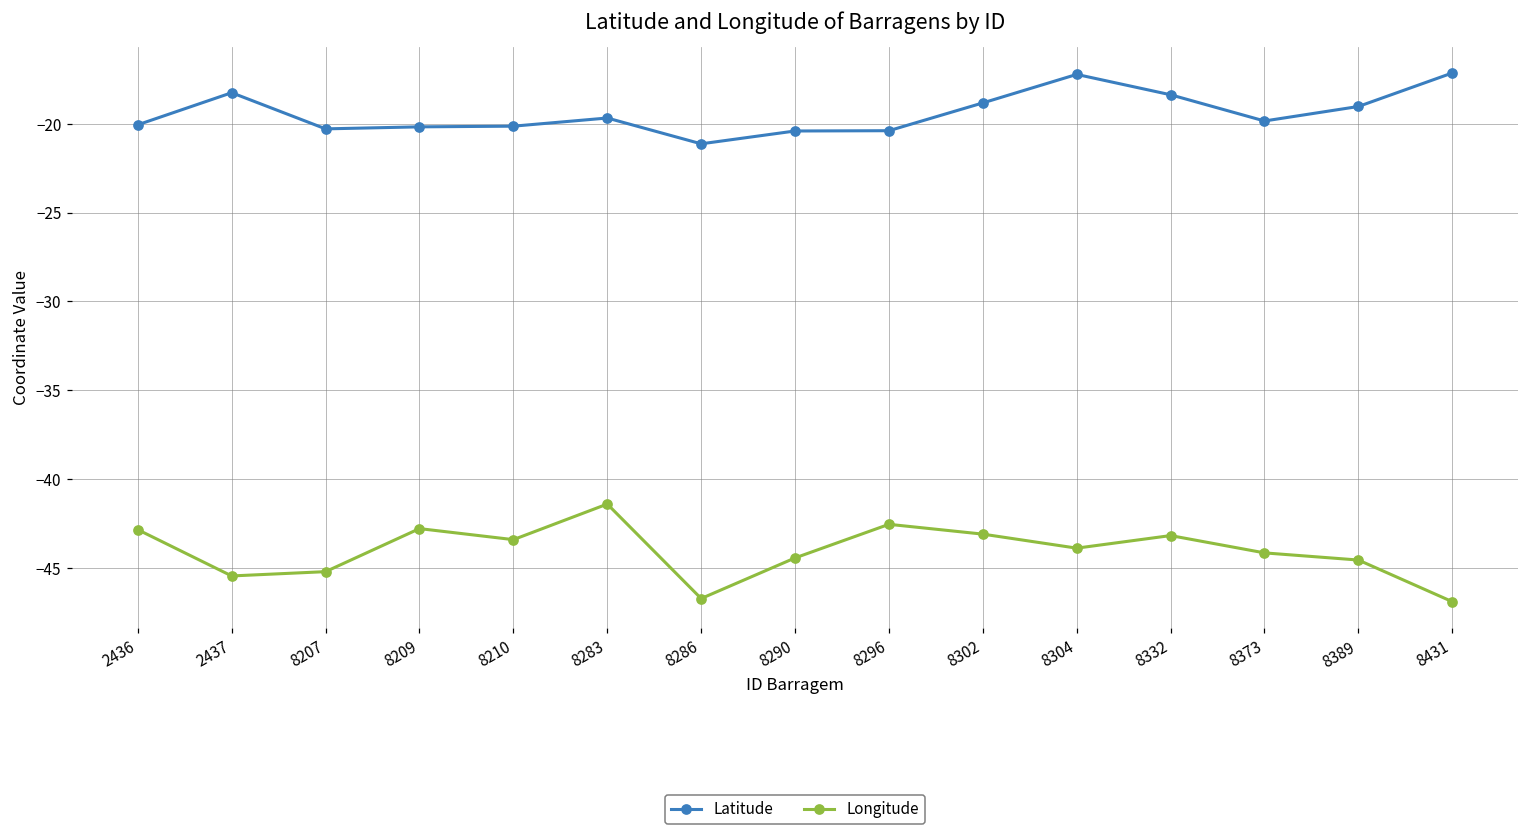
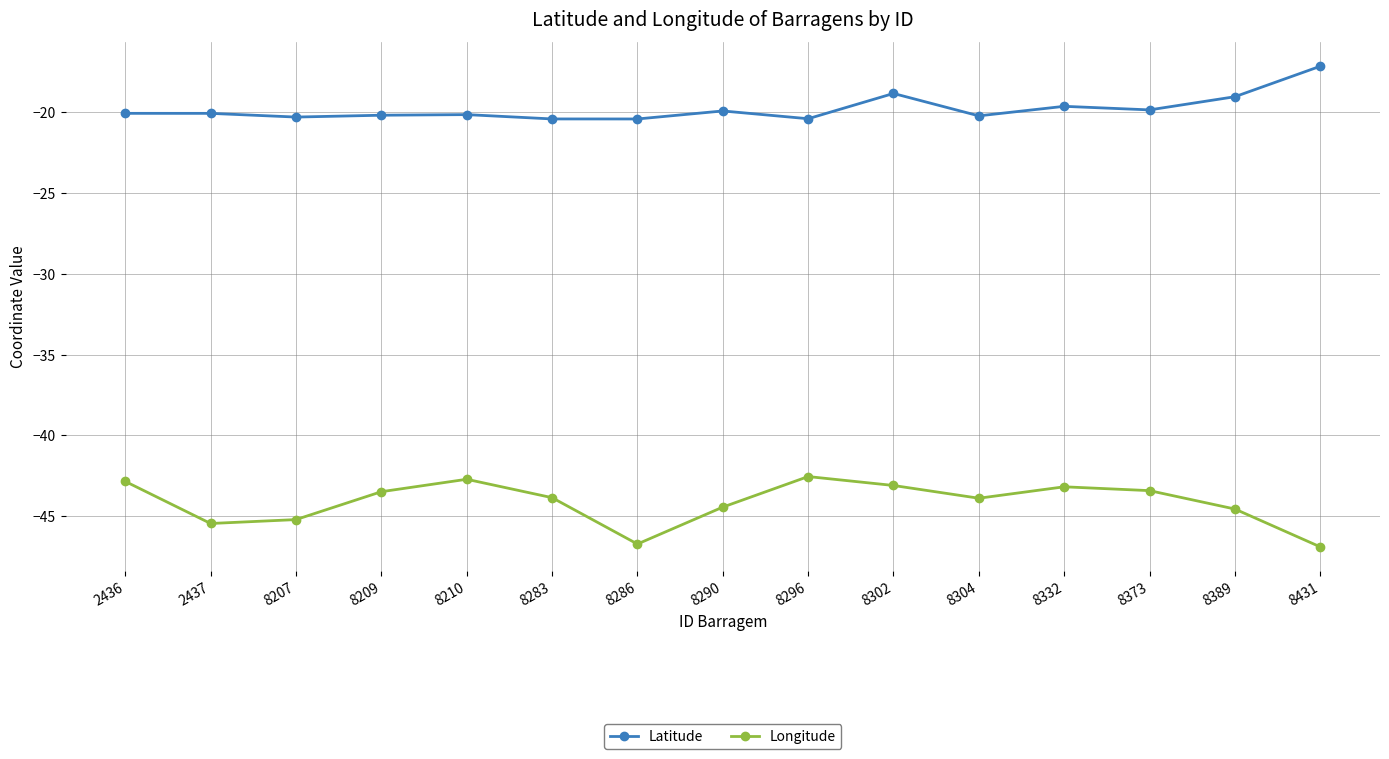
Latitude, 2437: -18.3 -> -20.1
Longitude, 8209: -42.8 -> -43.5
Longitude, 8210: -43.4 -> -42.7
Latitude, 8283: -19.7 -> -20.4
Longitude, 8283: -41.4 -> -43.9
Latitude, 8286: -21.1 -> -20.4
Latitude, 8290: -20.4 -> -19.9
Latitude, 8304: -17.2 -> -20.2
Latitude, 8332: -18.4 -> -19.6
Longitude, 8373: -44.2 -> -43.4
